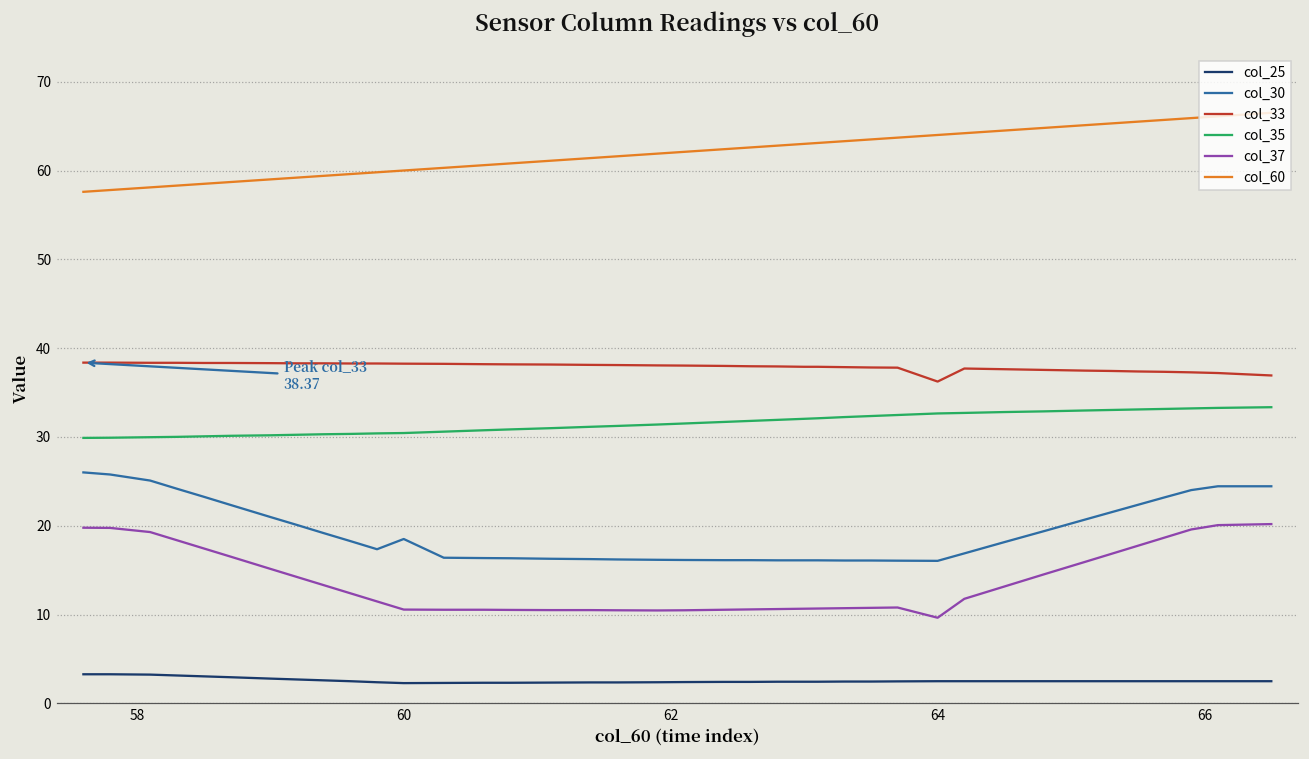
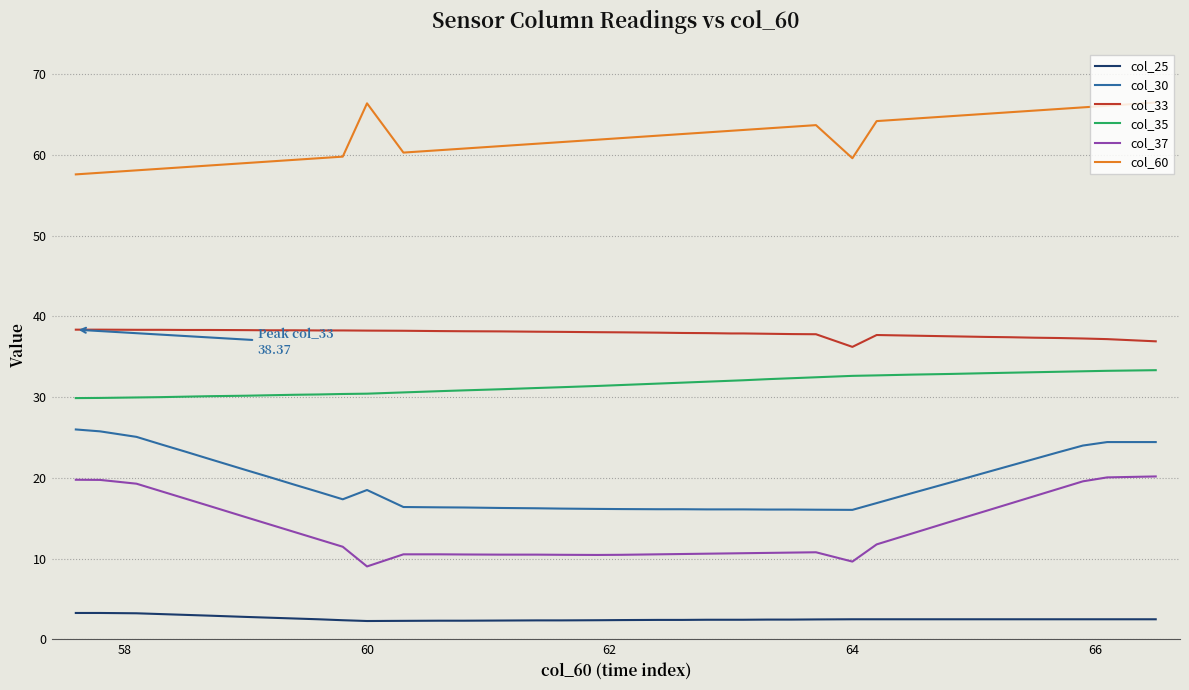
col_37, 60: 11 -> 9
col_60, 60: 60 -> 66
col_60, 64: 64 -> 60
